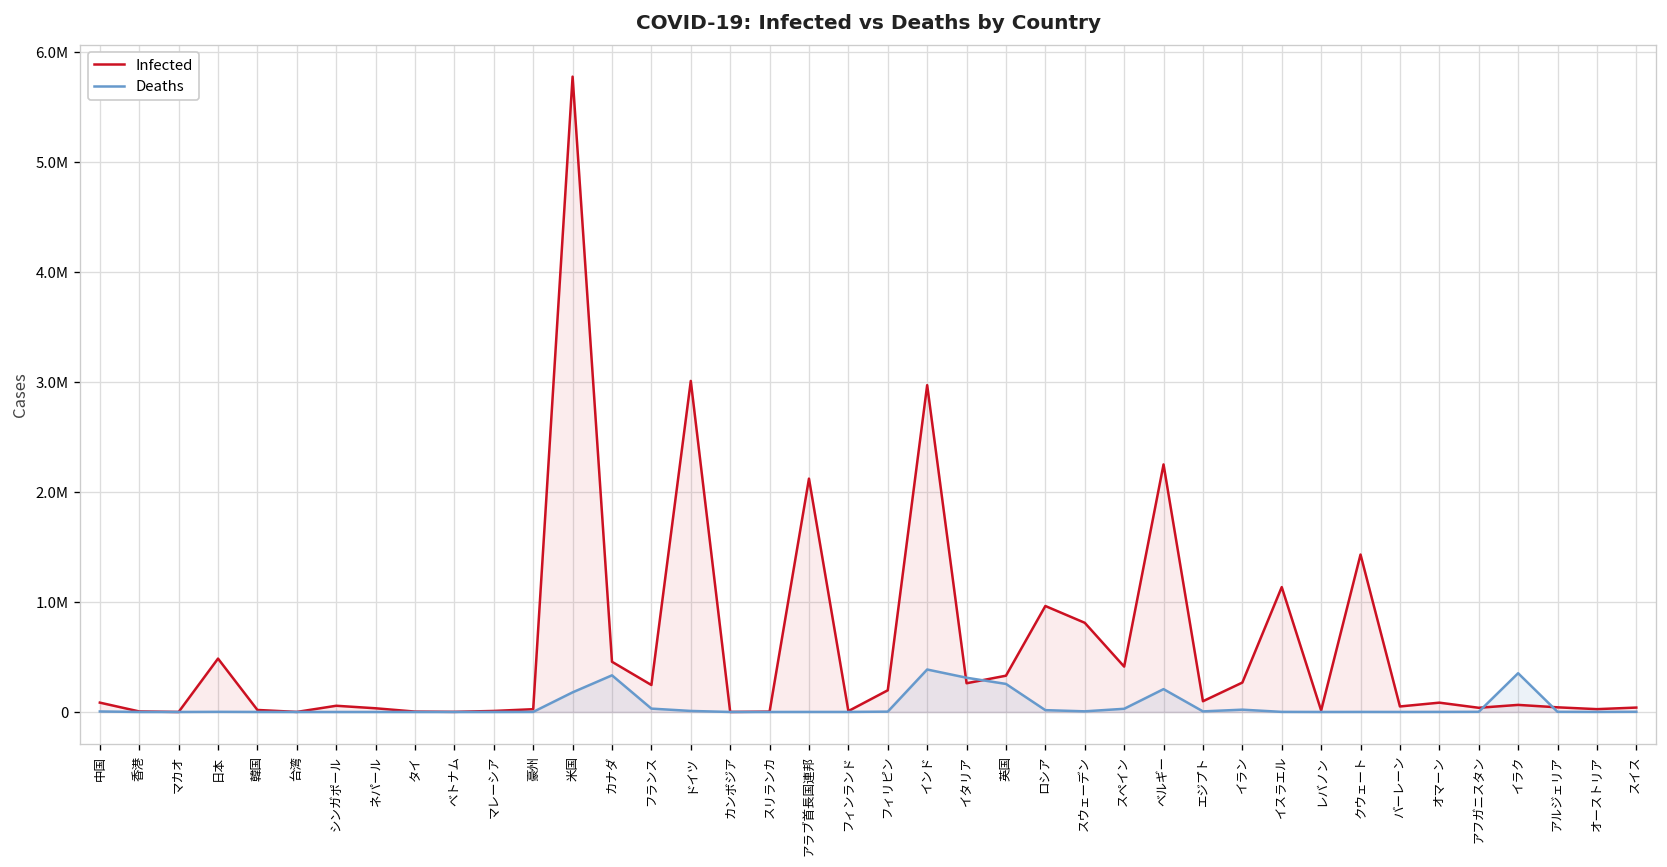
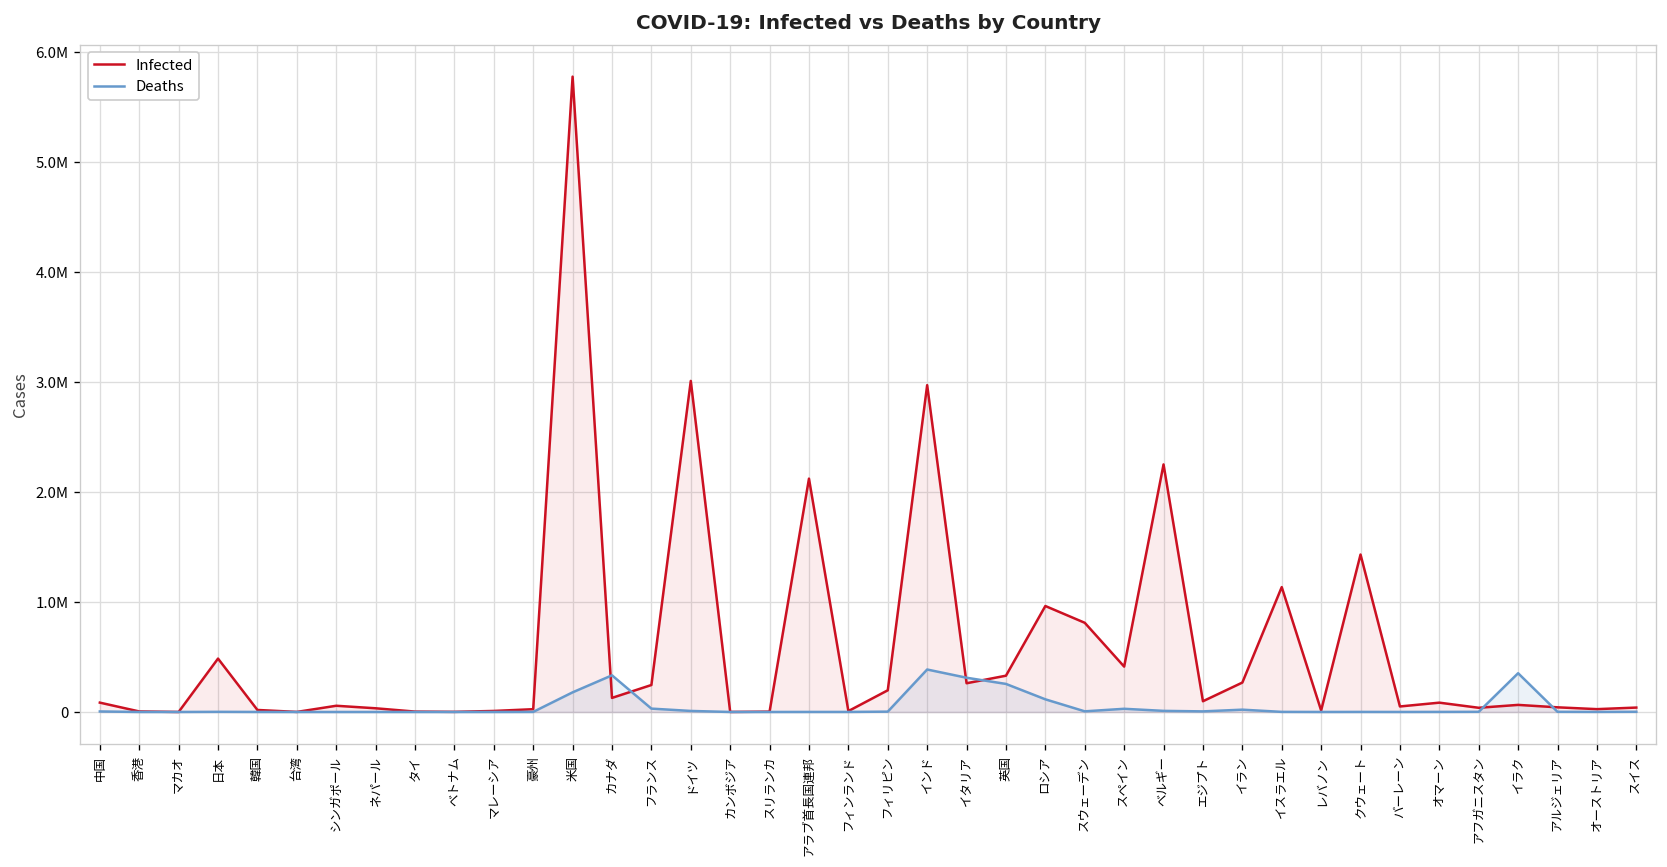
Infected, カナダ: 500000 -> 100000
Deaths, ロシア: 0 -> 100000
Deaths, ベルギー: 200000 -> 0
